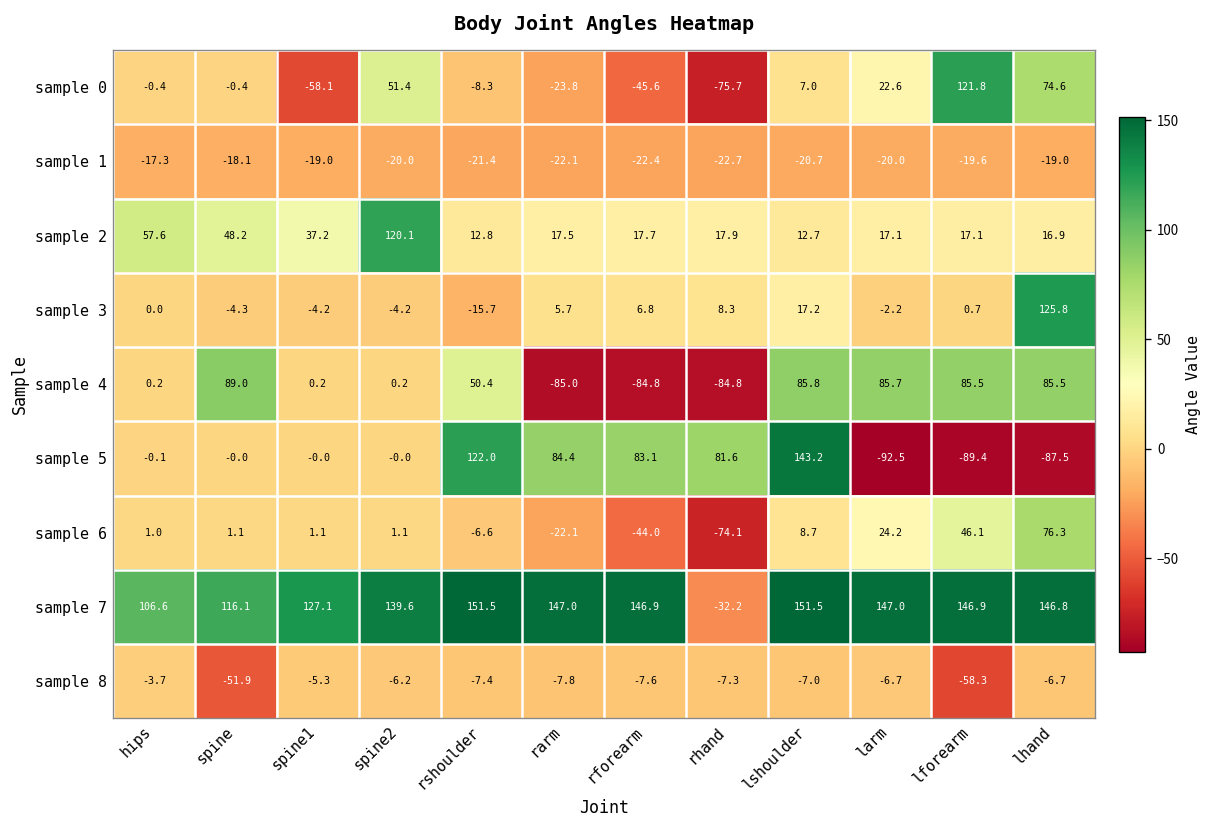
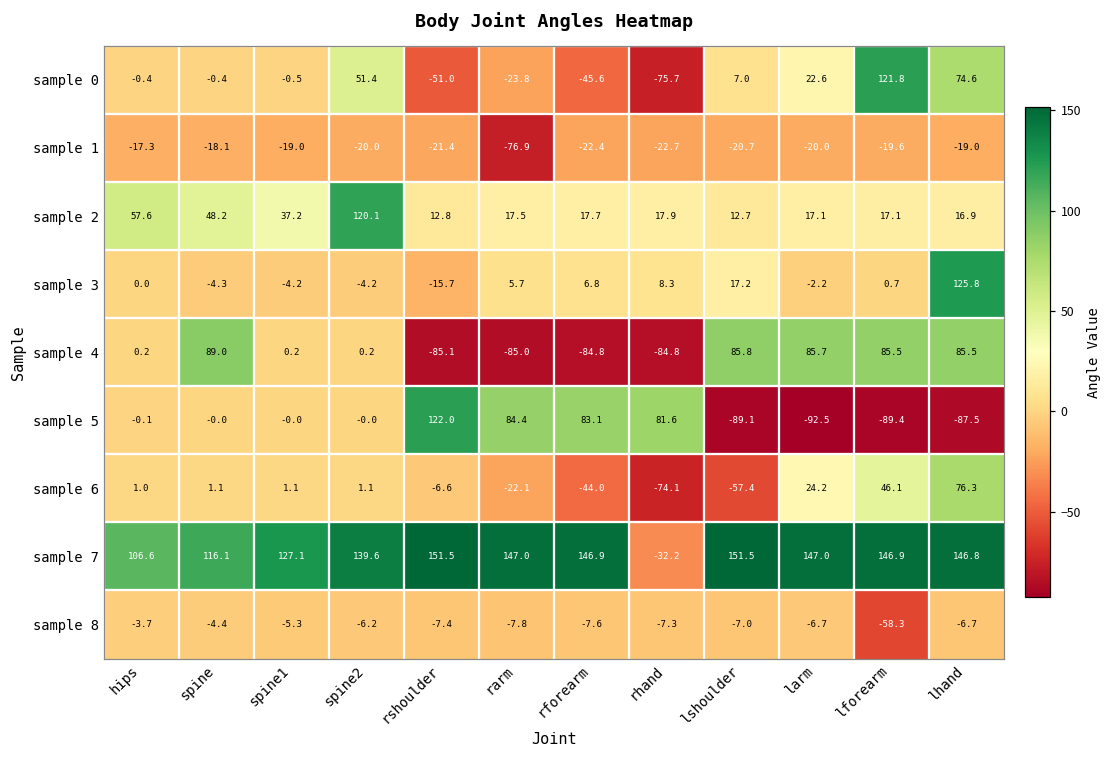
sample 0, spine1: -58.1 -> -0.5
sample 0, rshoulder: -8.3 -> -51.0
sample 1, rarm: -22.1 -> -76.9
sample 4, rshoulder: 50.4 -> -85.1
sample 5, lshoulder: 143.2 -> -89.1
sample 6, lshoulder: 8.7 -> -57.4
sample 8, spine: -51.9 -> -4.4
